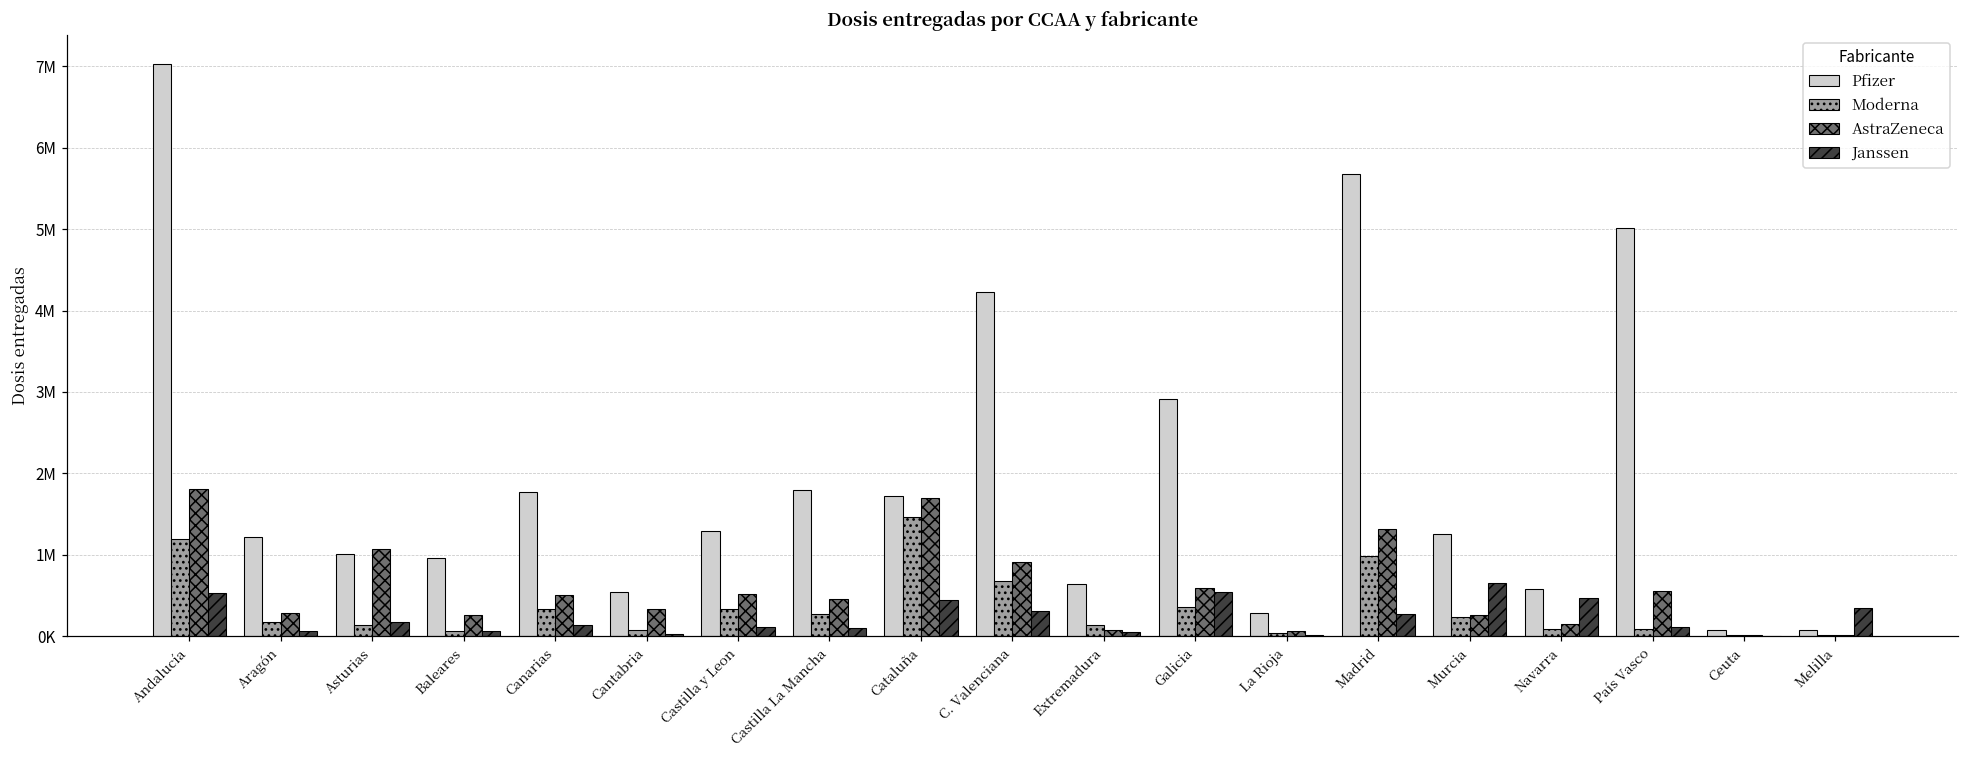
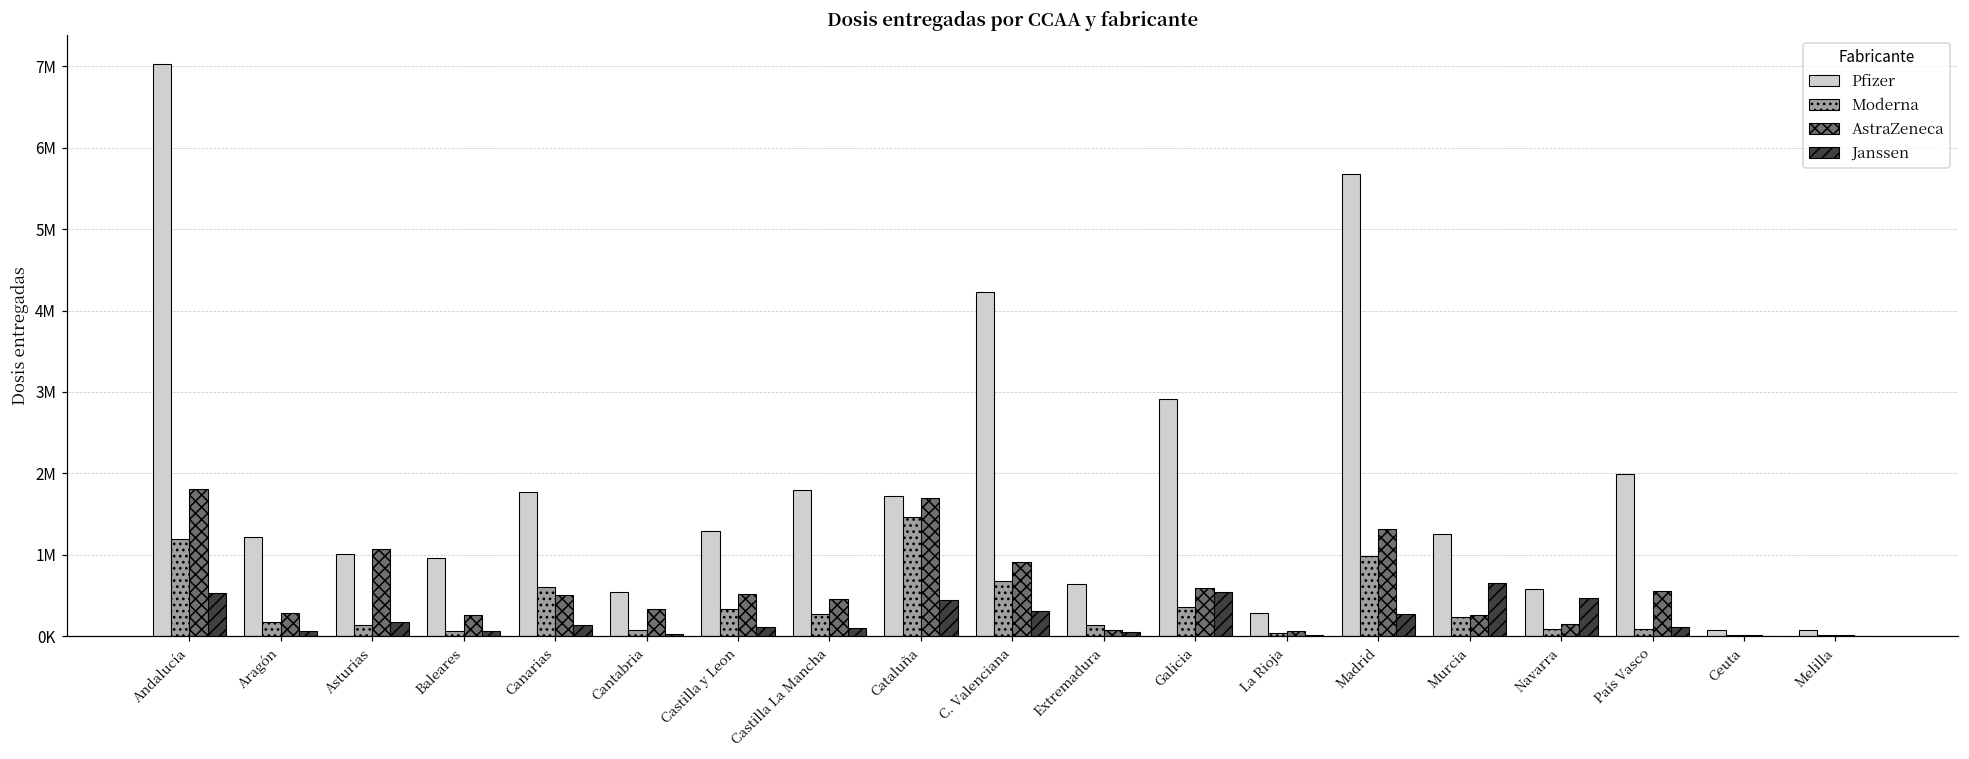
Moderna, Canarias: 300000 -> 600000
Pfizer, País Vasco: 5000000 -> 2000000
Janssen, Melilla: 300000 -> 0
